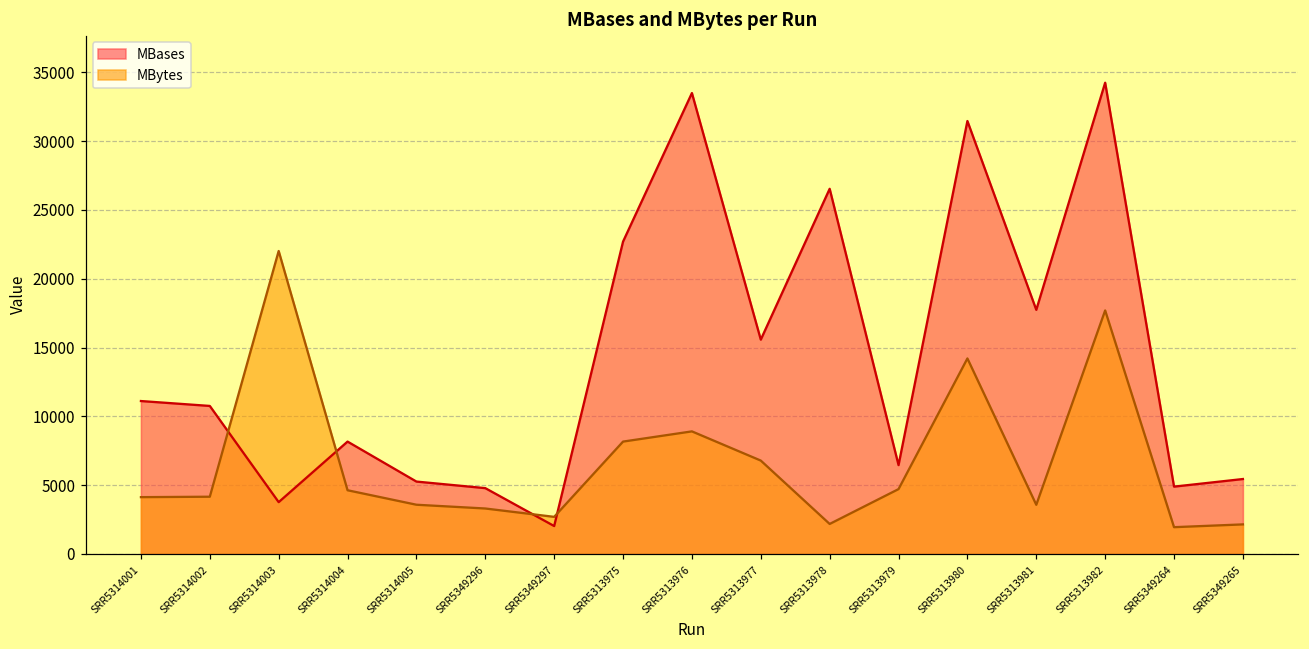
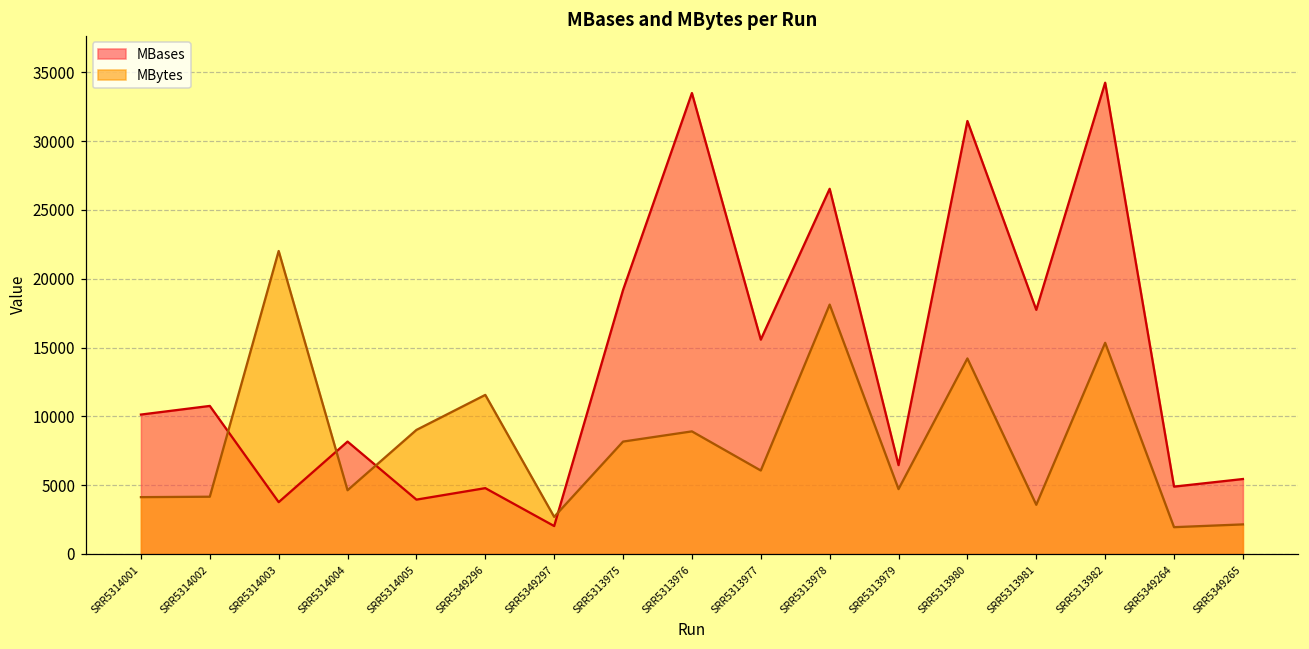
MBases, SRR5314001: 11100 -> 10100
MBases, SRR5314005: 5300 -> 3900
MBytes, SRR5314005: 3600 -> 9000
MBytes, SRR5349296: 3300 -> 11600
MBases, SRR5313975: 22700 -> 19200
MBytes, SRR5313977: 6800 -> 6100
MBytes, SRR5313978: 2200 -> 18100
MBytes, SRR5313982: 17700 -> 15300
